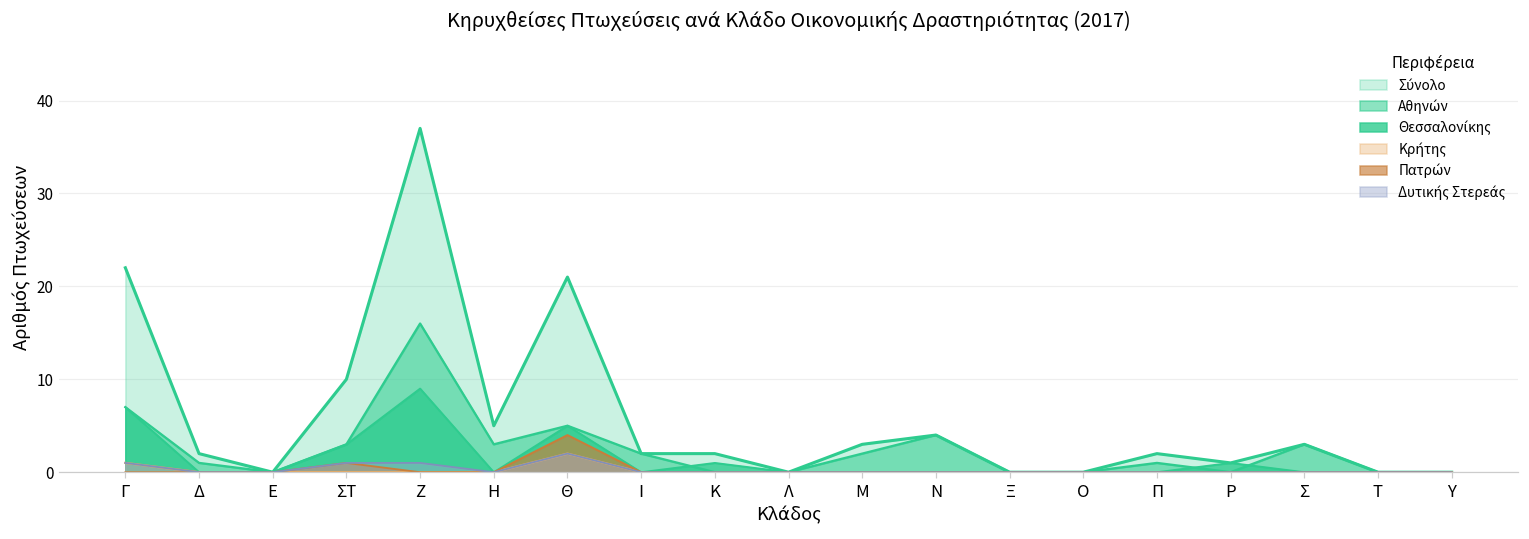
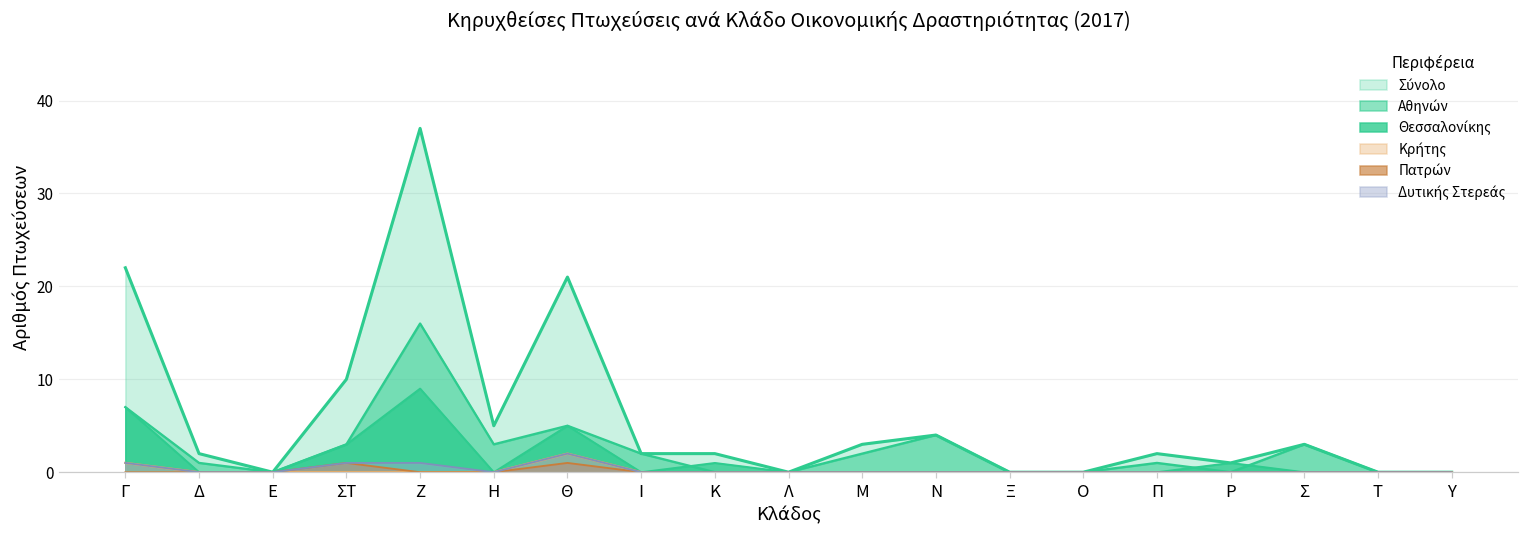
Πατρών, Θ: 4 -> 1
